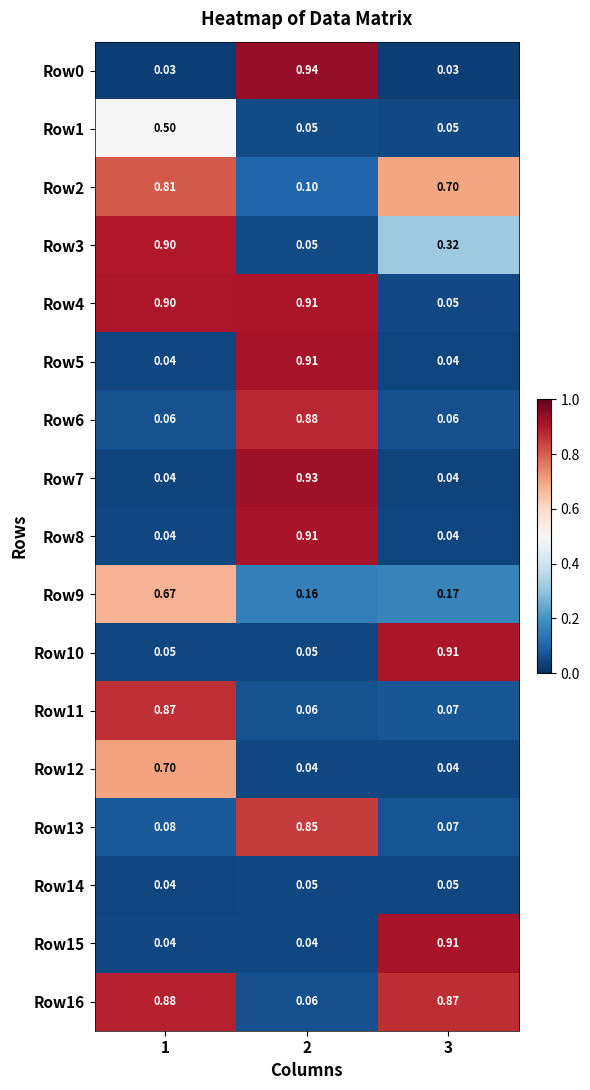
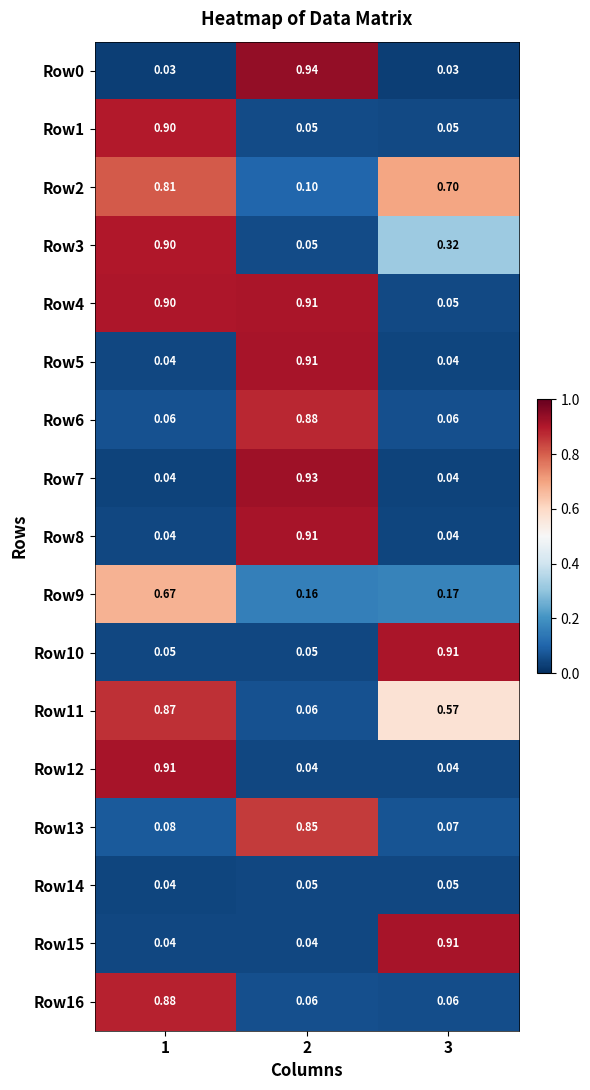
Row1, 1: 0.50 -> 0.90
Row11, 3: 0.07 -> 0.57
Row12, 1: 0.70 -> 0.91
Row16, 3: 0.87 -> 0.06
